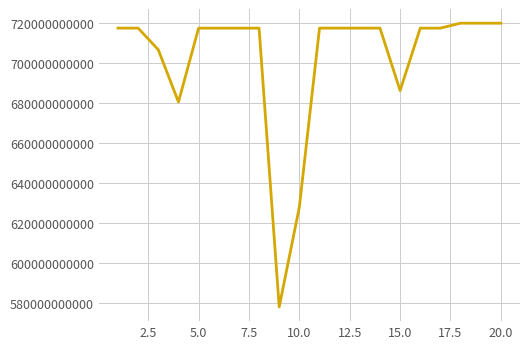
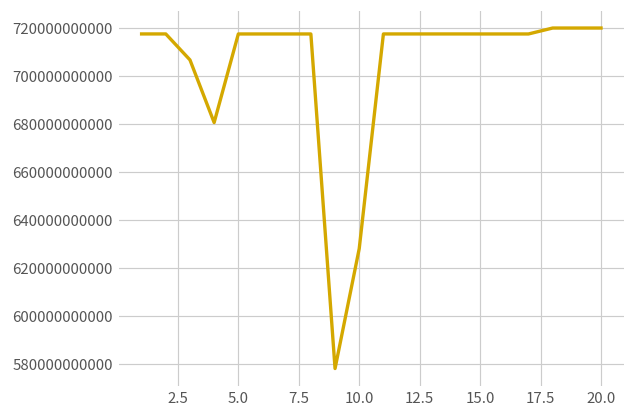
15.0: 686000000000 -> 717000000000
